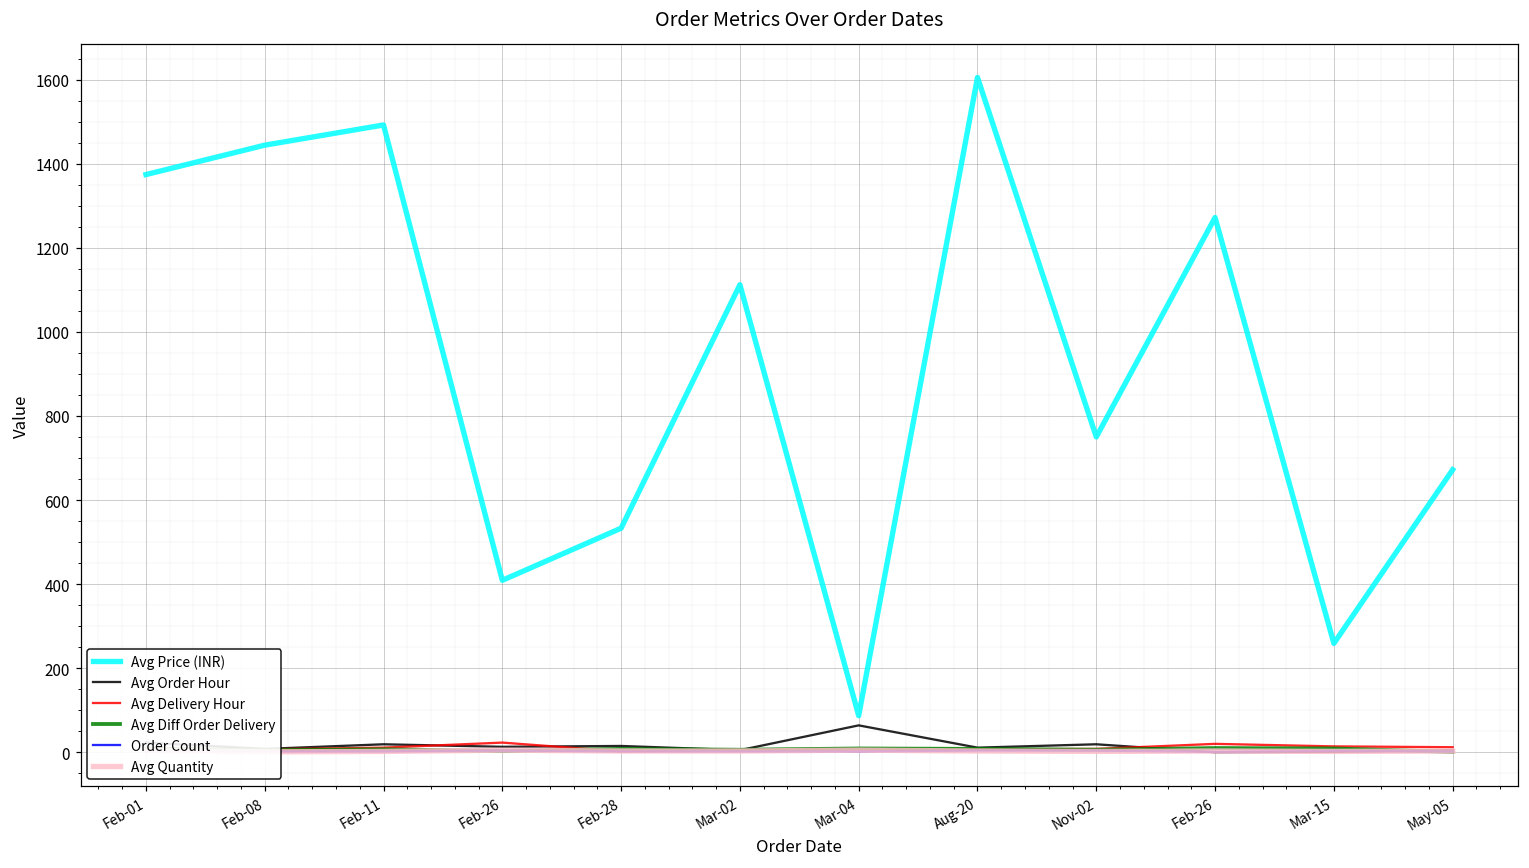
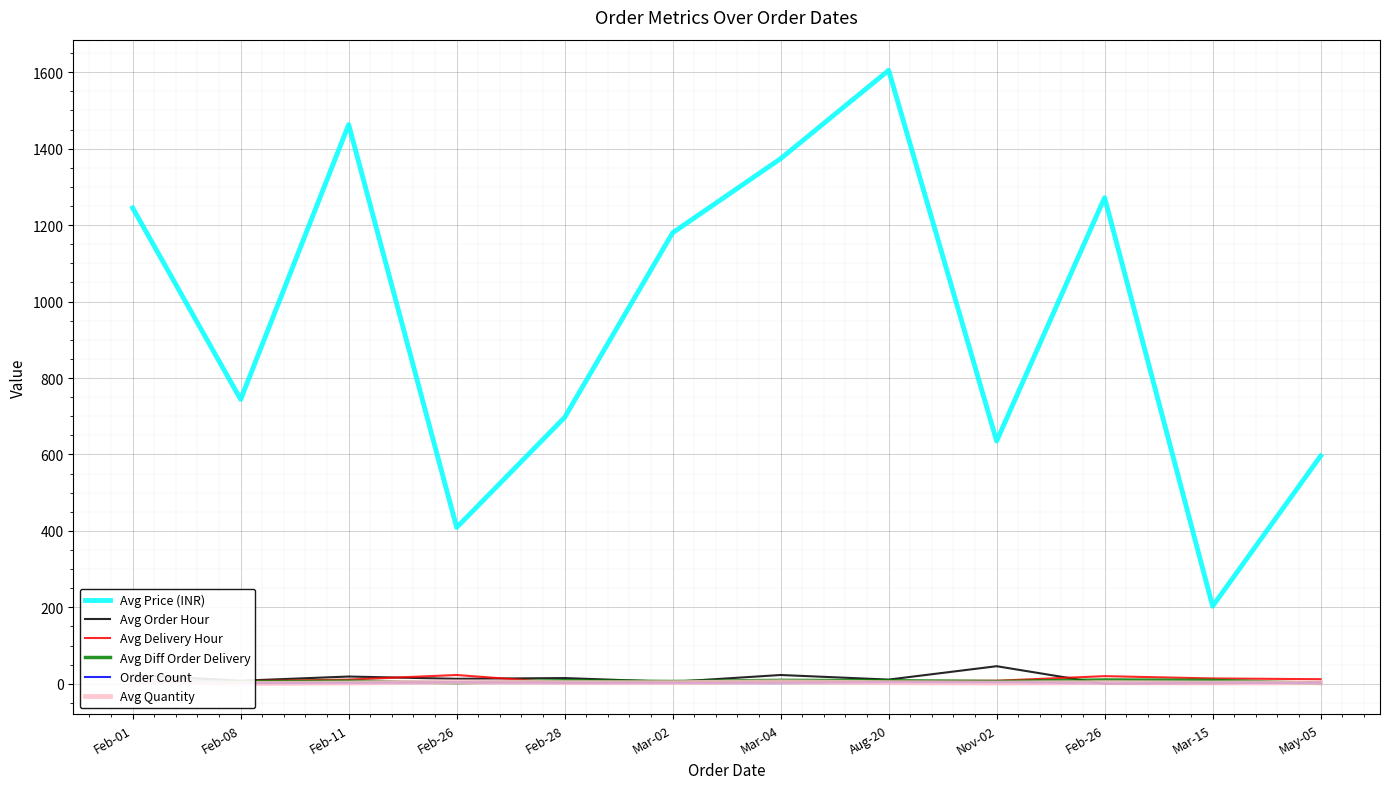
Avg Price (INR), Feb-01: 1370 -> 1250
Avg Price (INR), Feb-08: 1440 -> 740
Avg Price (INR), Feb-11: 1490 -> 1460
Avg Price (INR), Feb-28: 530 -> 700
Avg Price (INR), Mar-02: 1110 -> 1180
Avg Price (INR), Mar-04: 90 -> 1370
Avg Order Hour, Mar-04: 60 -> 20
Avg Price (INR), Nov-02: 750 -> 640
Avg Order Hour, Nov-02: 20 -> 50
Avg Price (INR), Mar-15: 260 -> 200
Avg Price (INR), May-05: 670 -> 600
